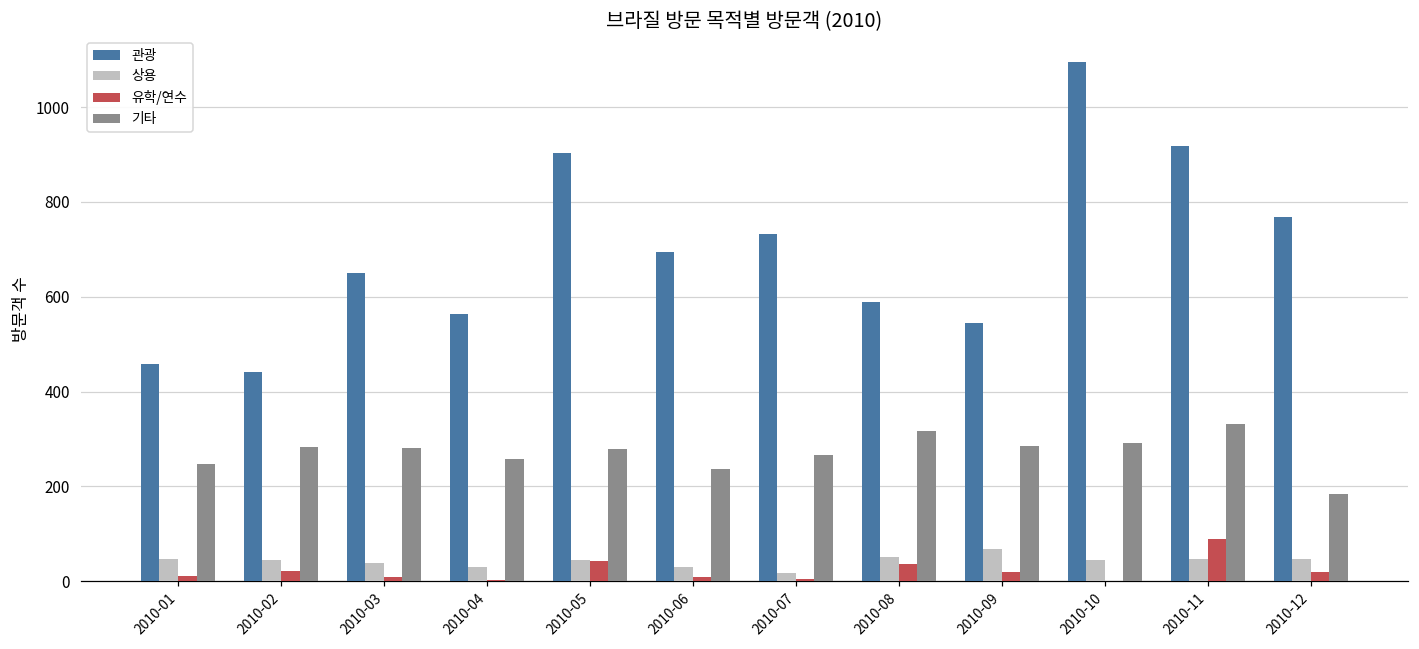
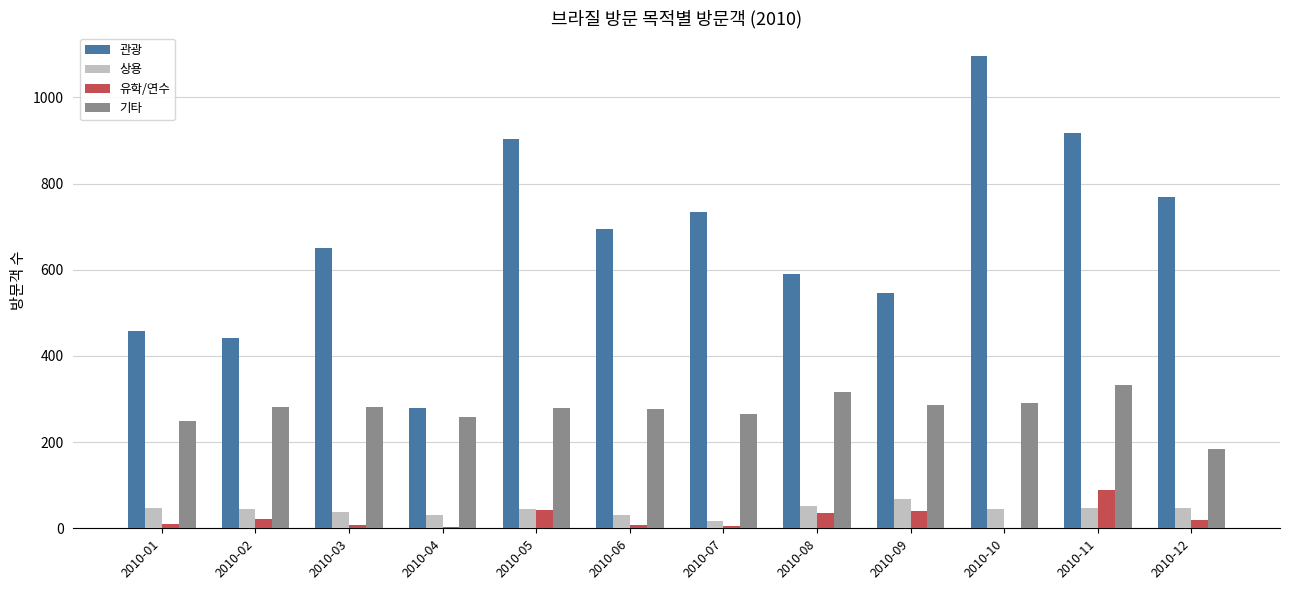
관광, 2010-04: 560 -> 280
기타, 2010-06: 240 -> 280
유학/연수, 2010-09: 20 -> 40
